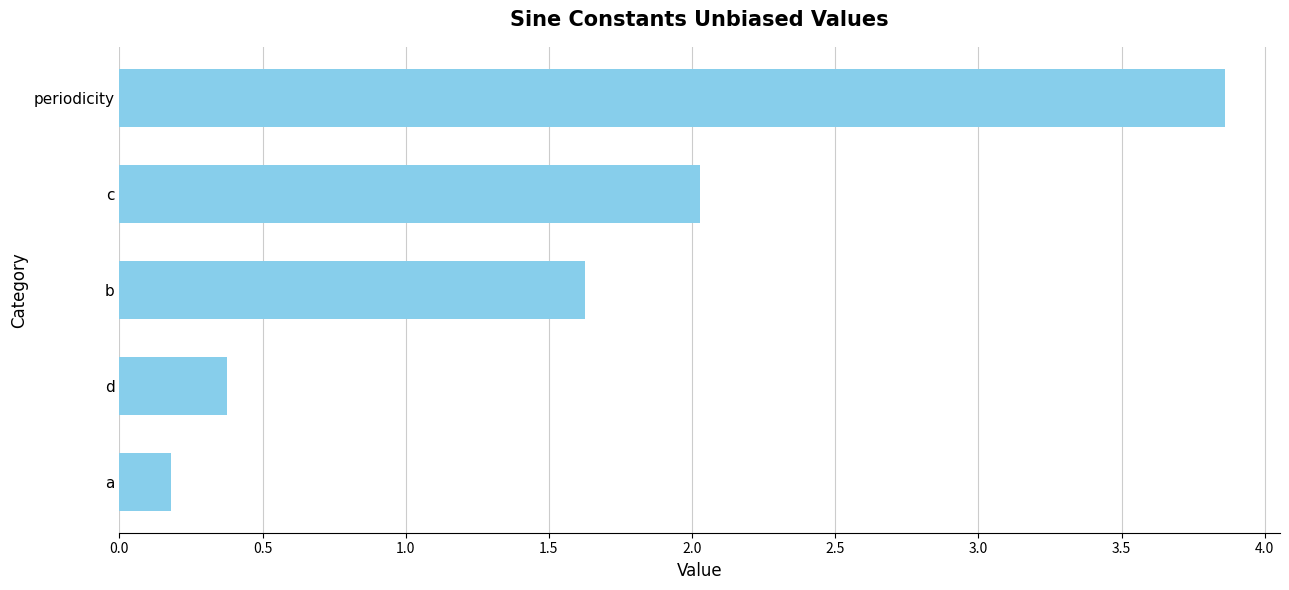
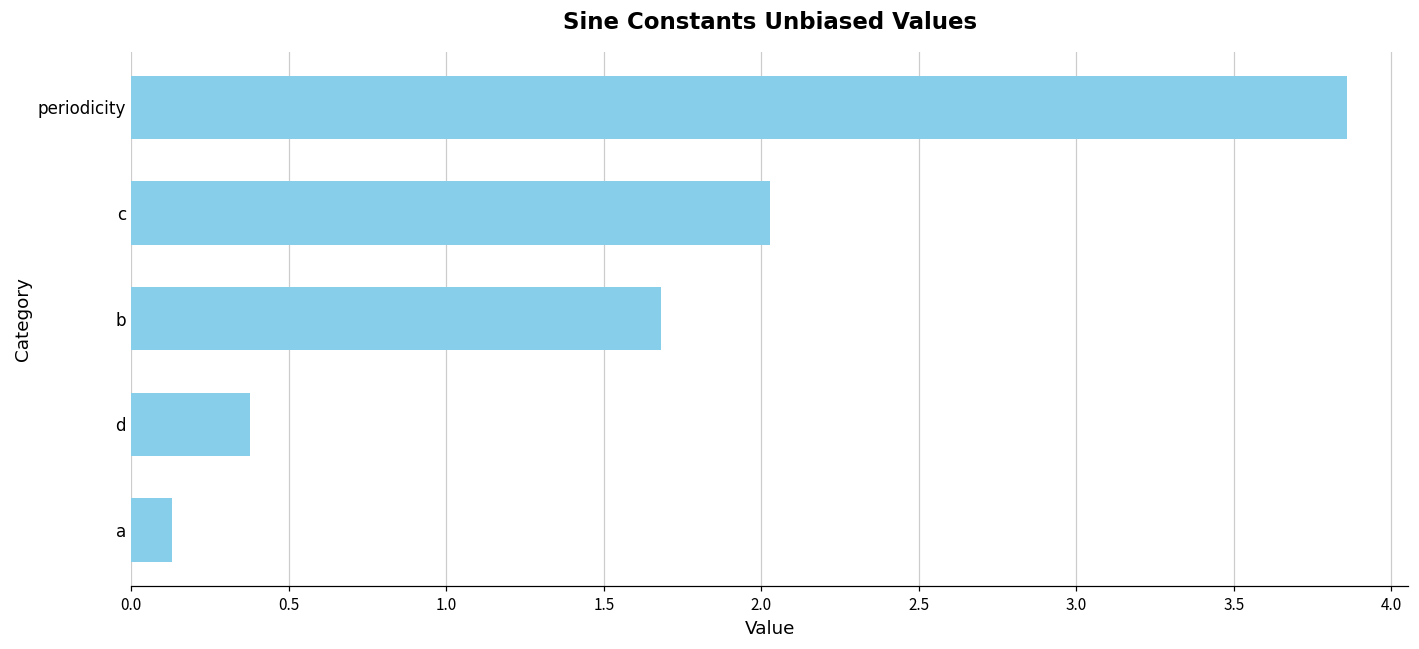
b: 1.63 -> 1.68
a: 0.18 -> 0.13
